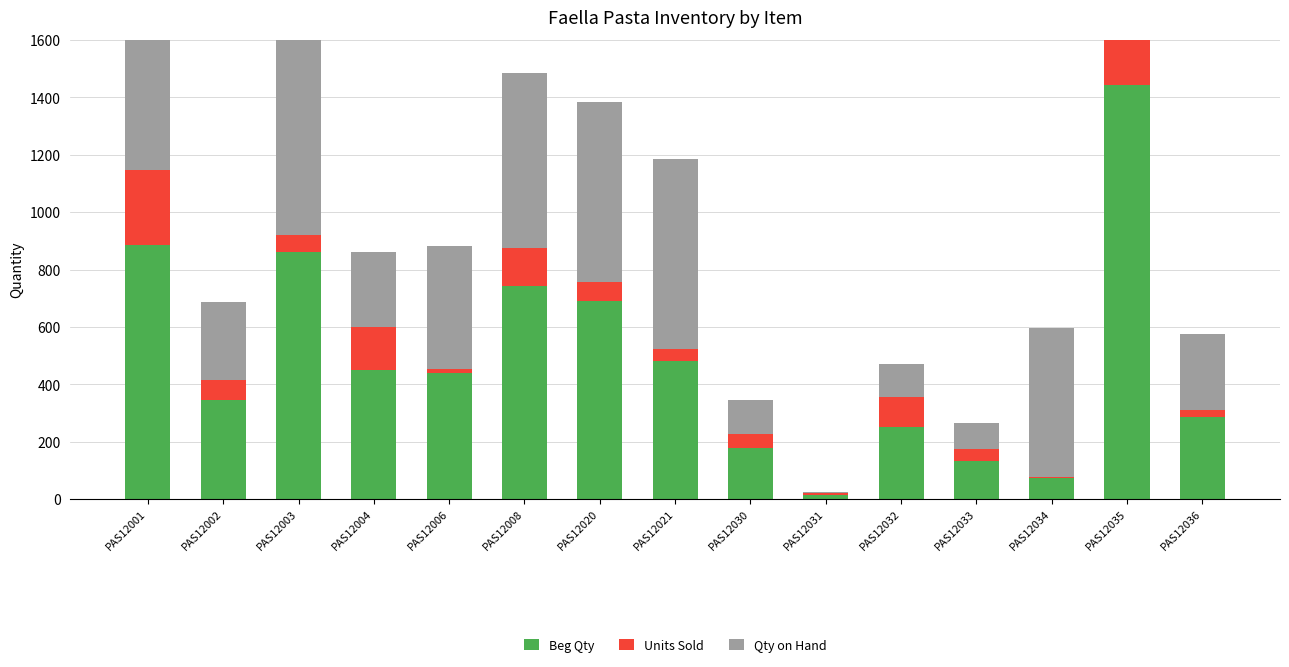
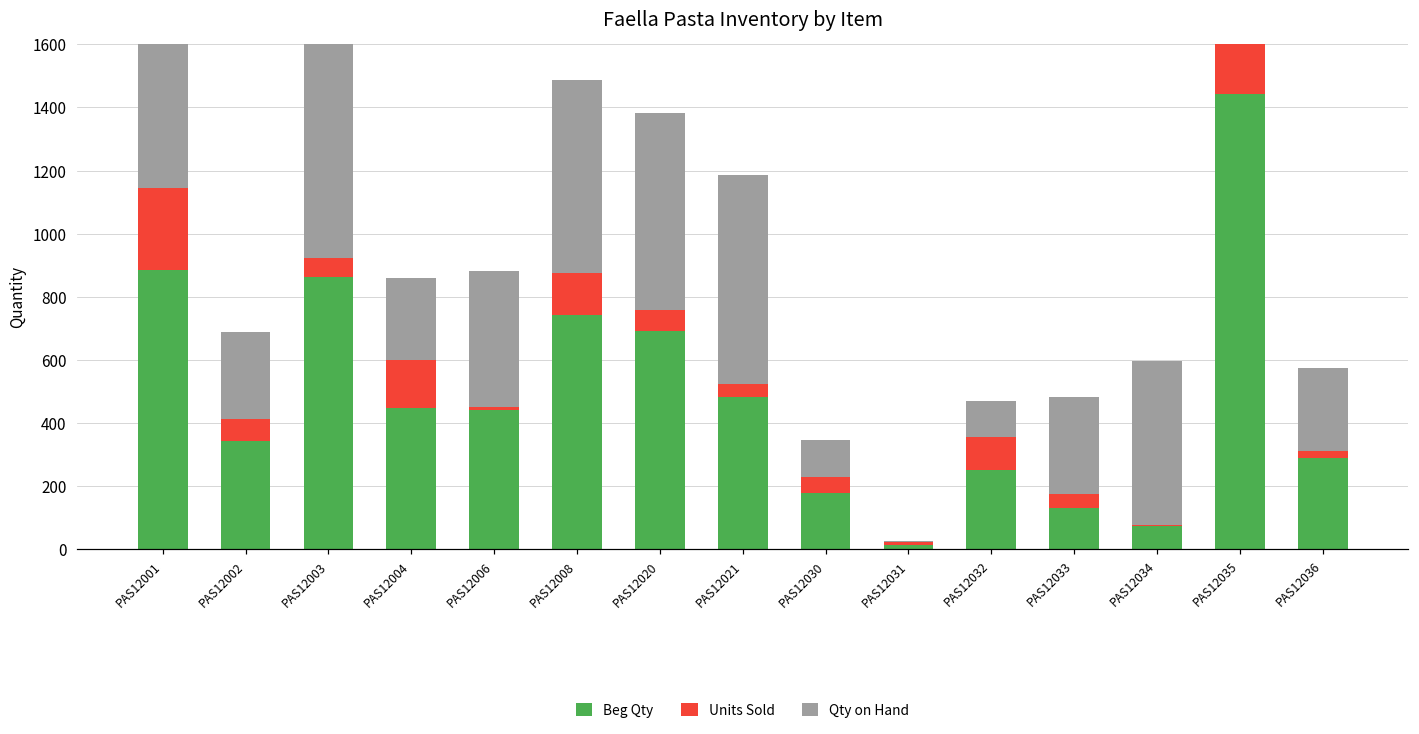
Qty on Hand, PAS12033: 90 -> 310
